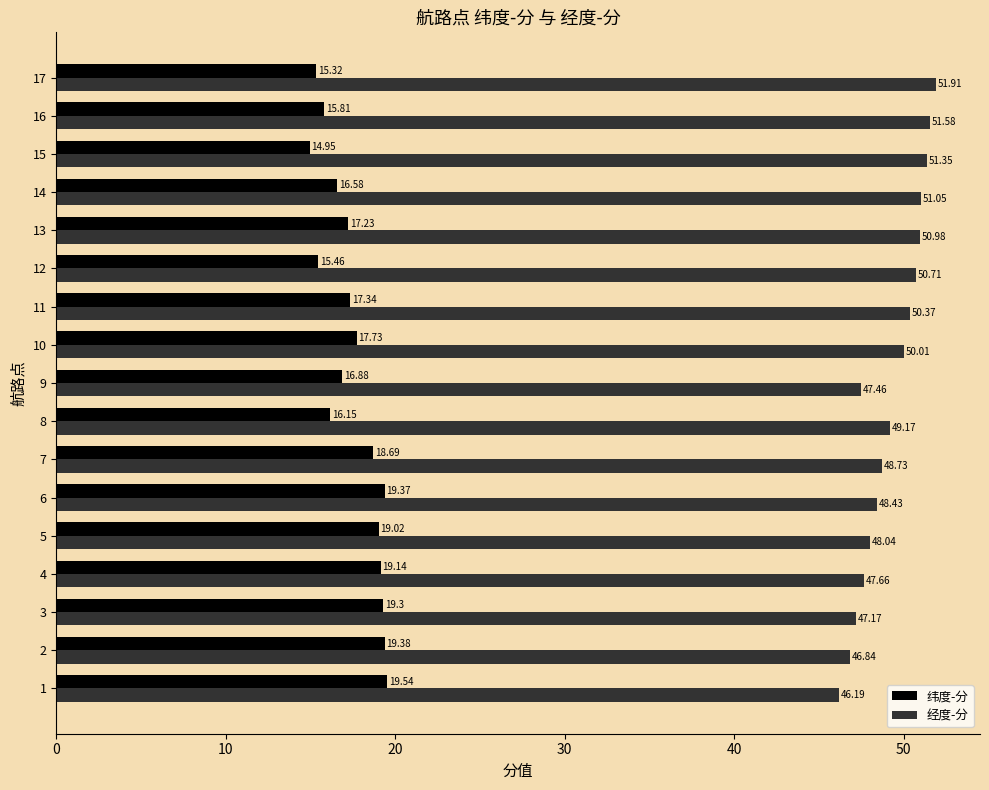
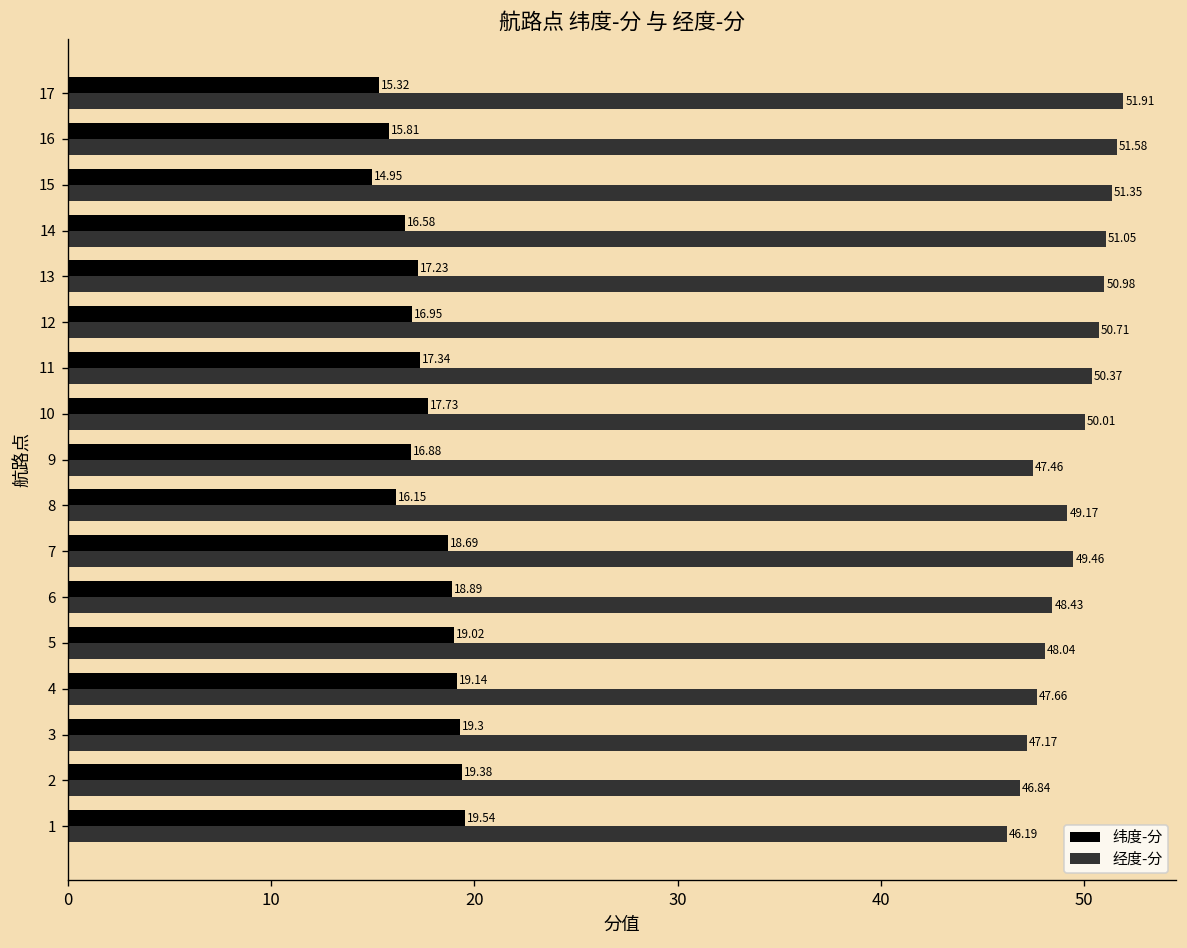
纬度-分, 12: 15.46 -> 16.95
经度-分, 7: 48.73 -> 49.46
纬度-分, 6: 19.37 -> 18.89
